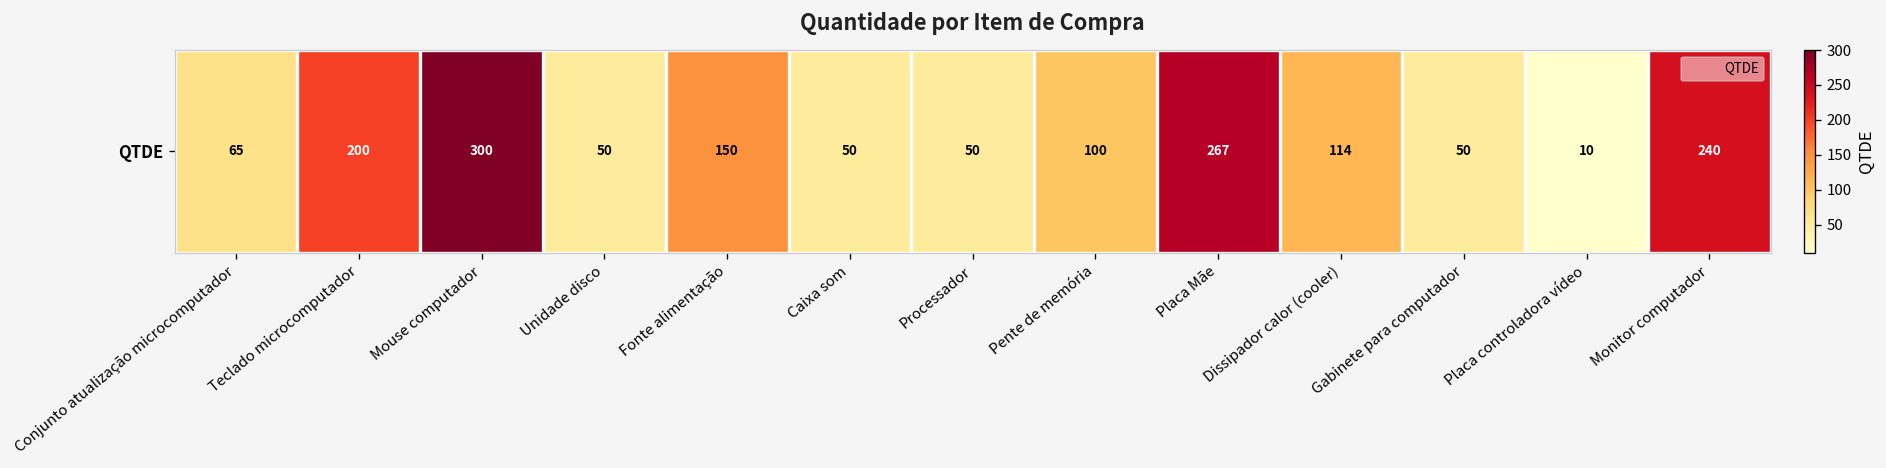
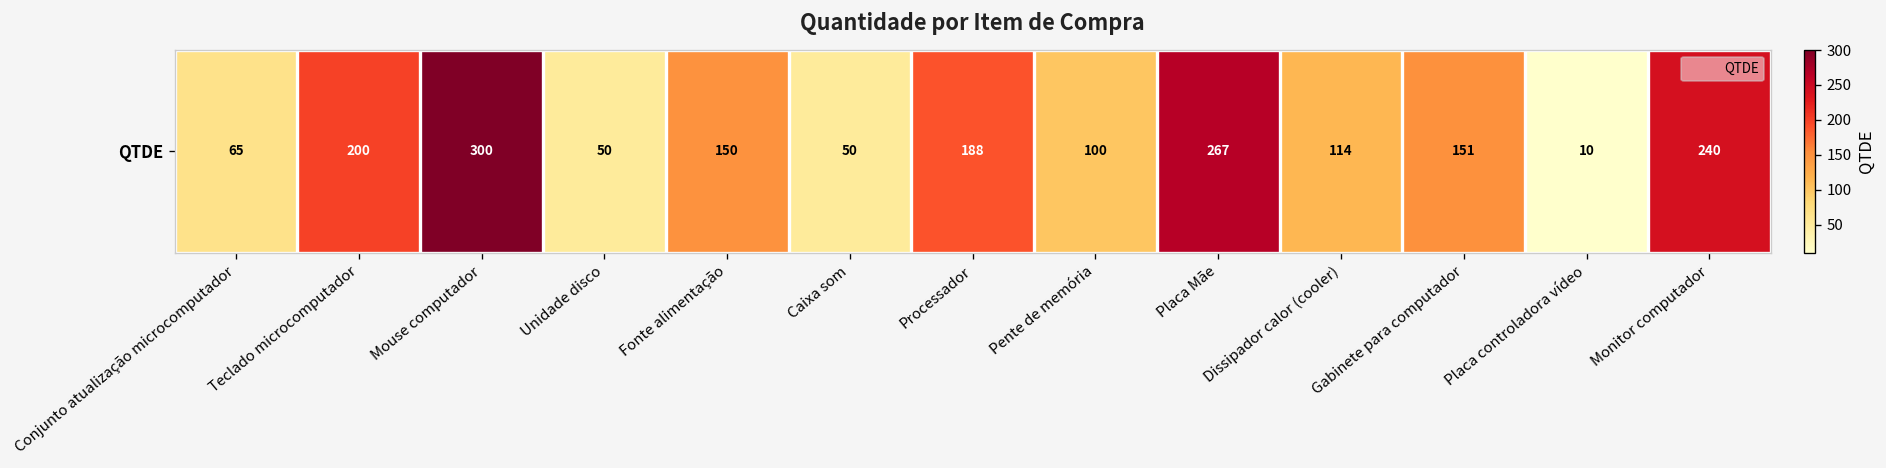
QTDE, Processador: 50 -> 188
QTDE, Gabinete para computador: 50 -> 151
